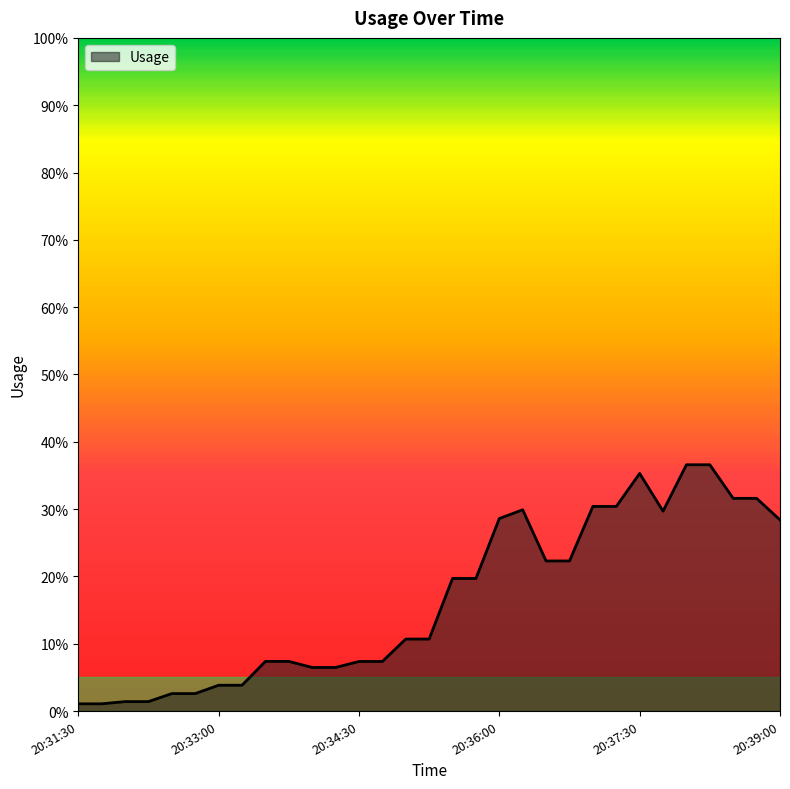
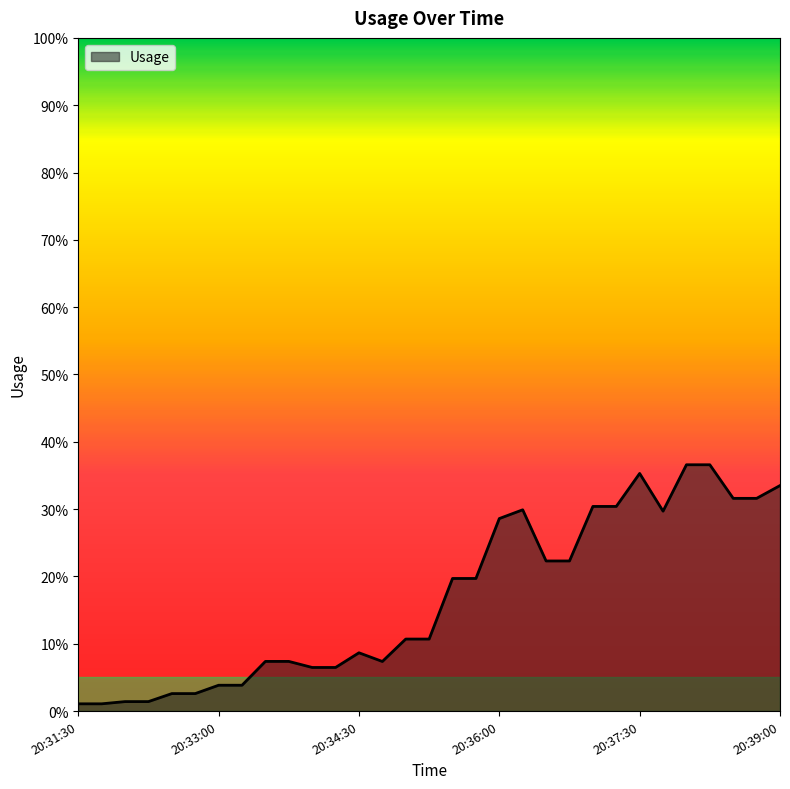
20:34:30: 7% -> 9%
20:39:00: 28% -> 34%
